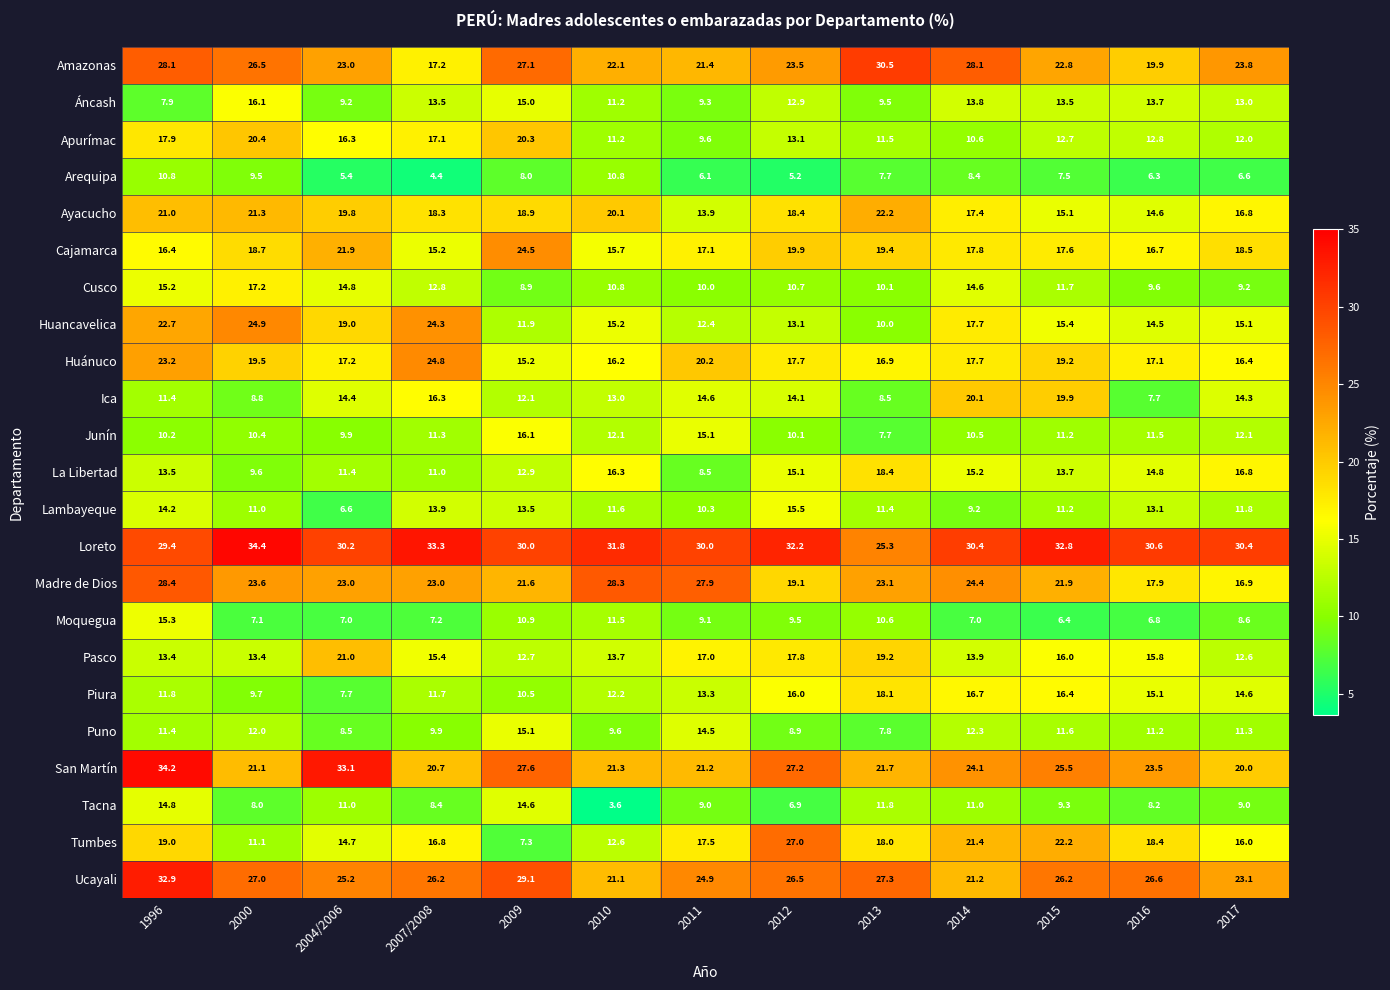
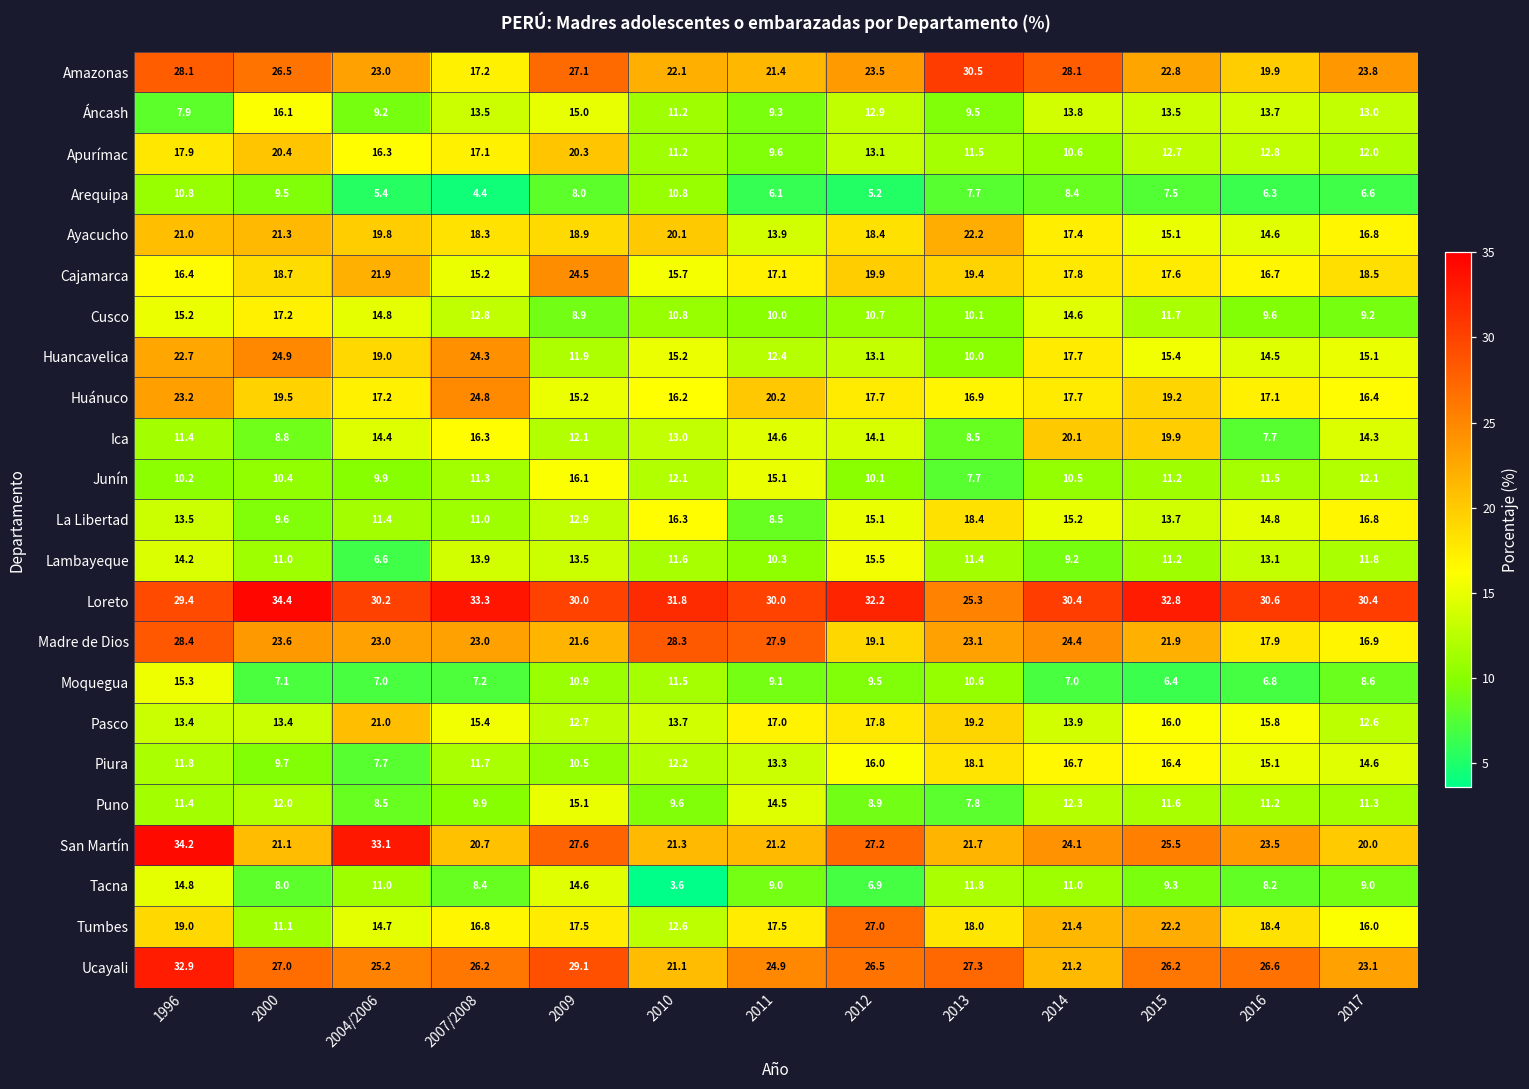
Tumbes, 2009: 7.3 -> 17.5
